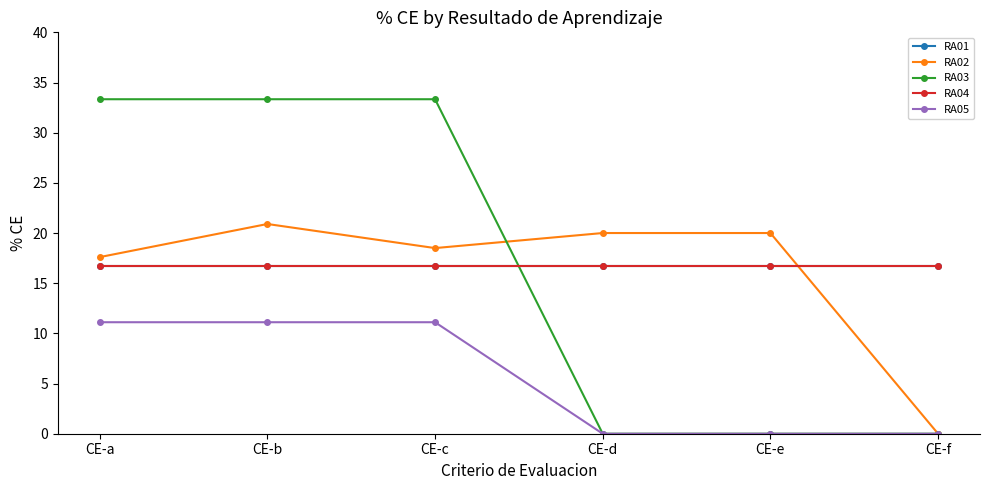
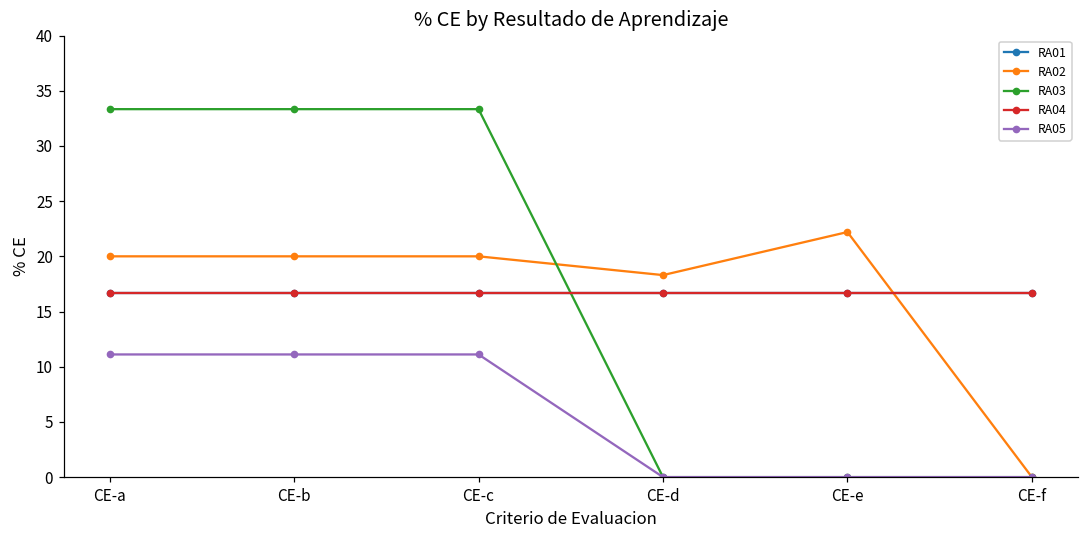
RA02, CE-a: 17.6 -> 20.0
RA02, CE-b: 20.9 -> 20.0
RA02, CE-c: 18.5 -> 20.0
RA02, CE-d: 20.0 -> 18.3
RA02, CE-e: 20.0 -> 22.2
